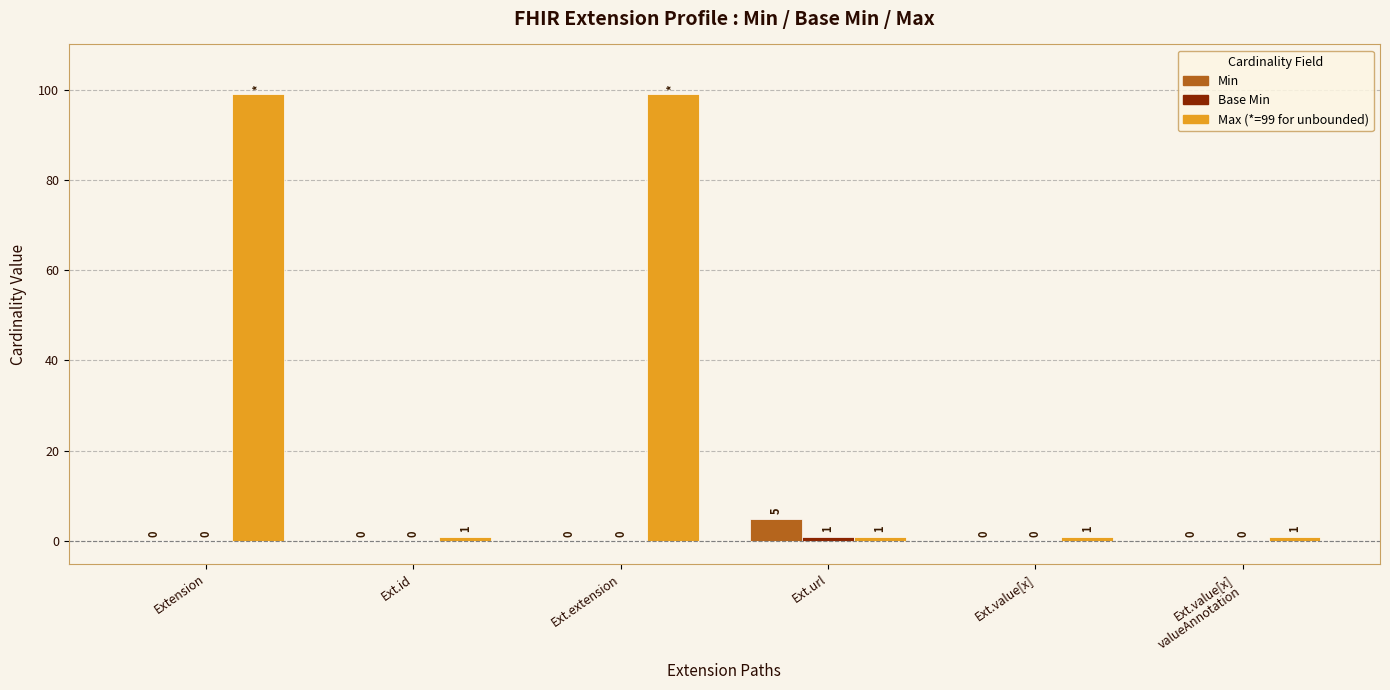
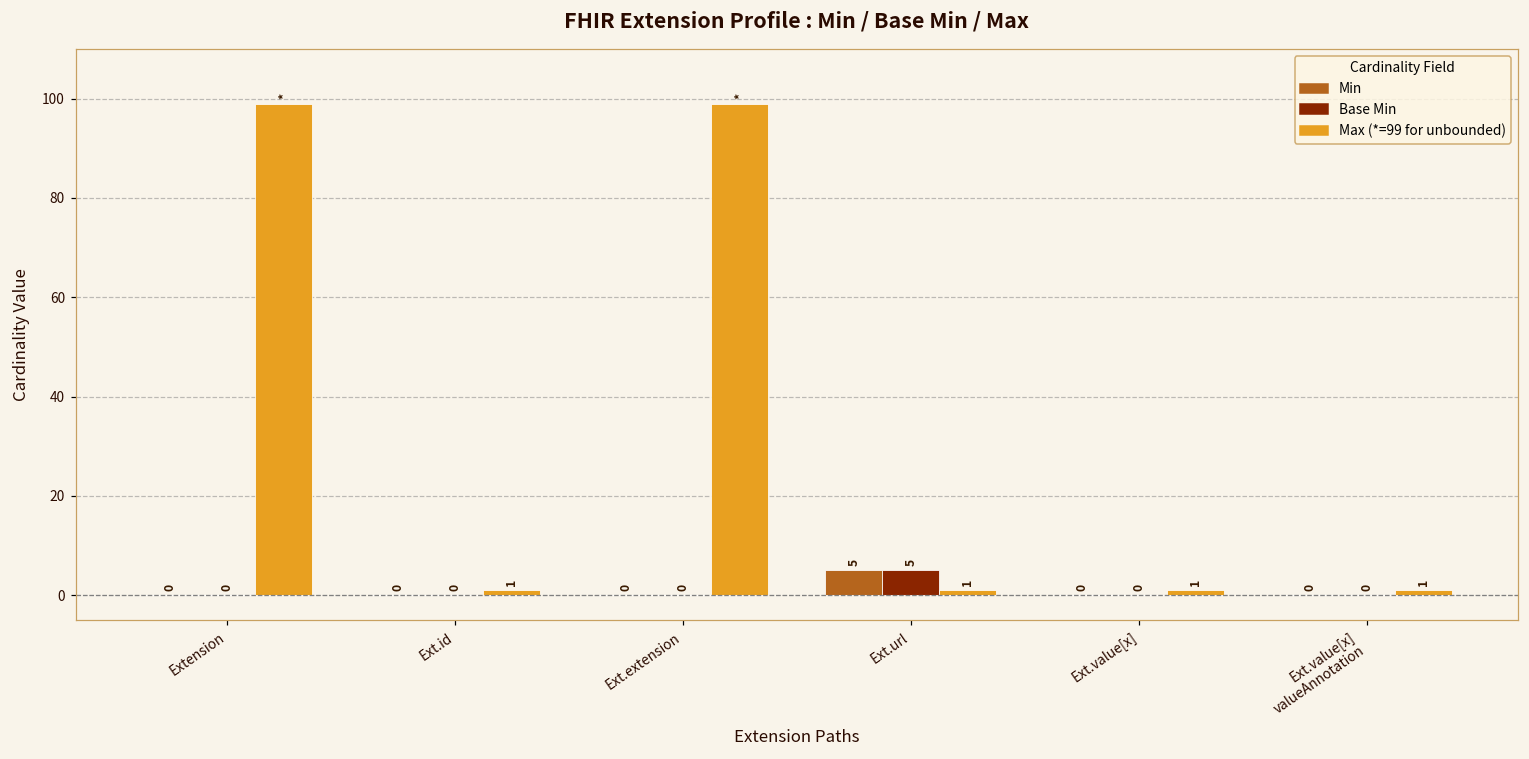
Base Min, Ext.url: 1 -> 5
